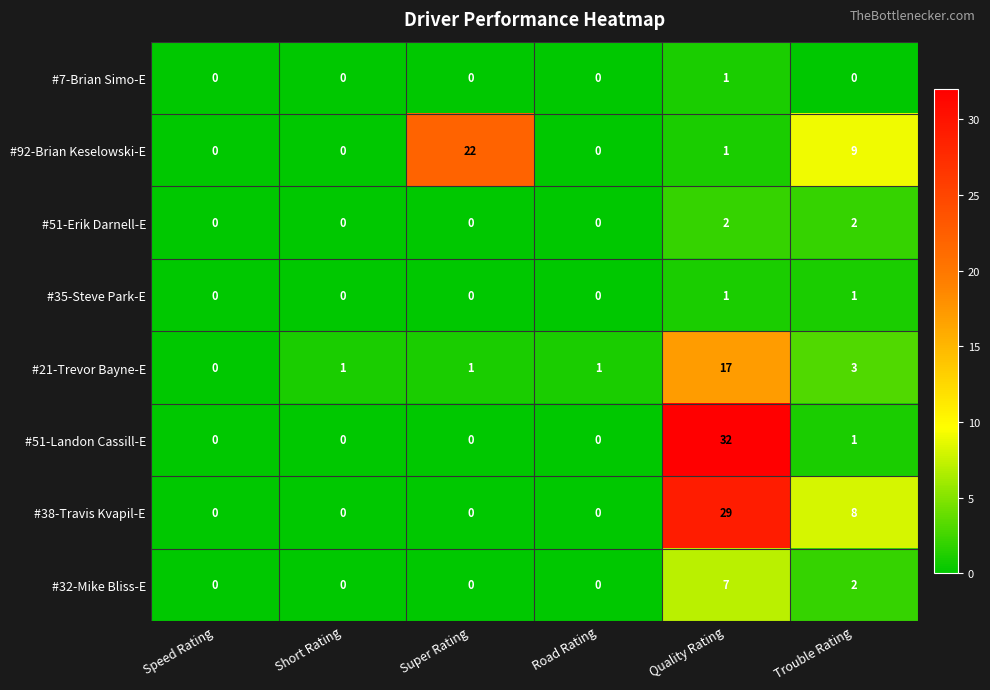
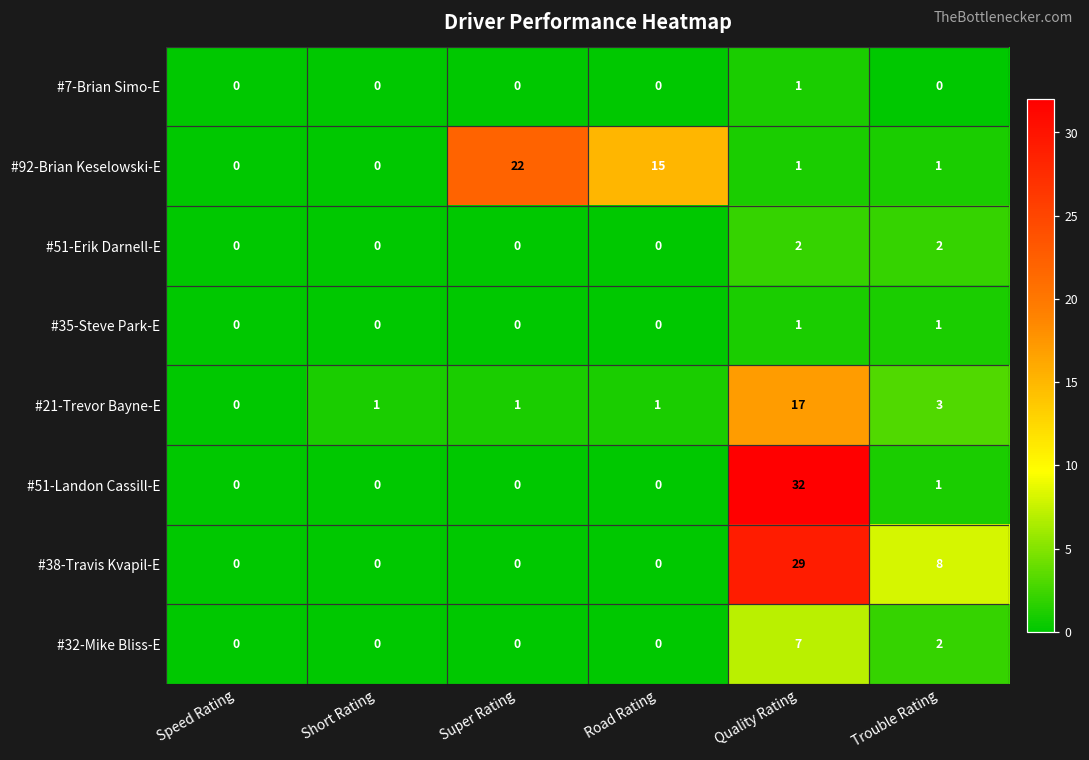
#92-Brian Keselowski-E, Road Rating: 0 -> 15
#92-Brian Keselowski-E, Trouble Rating: 9 -> 1
